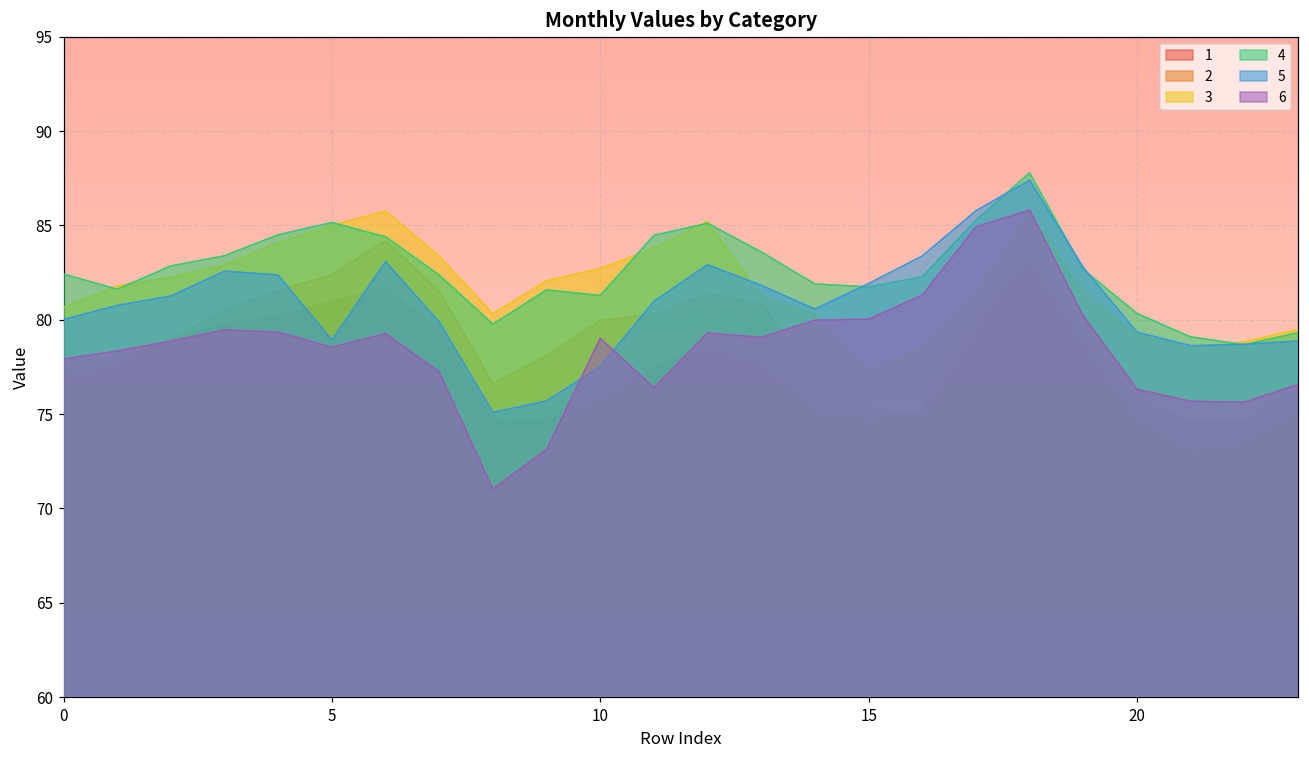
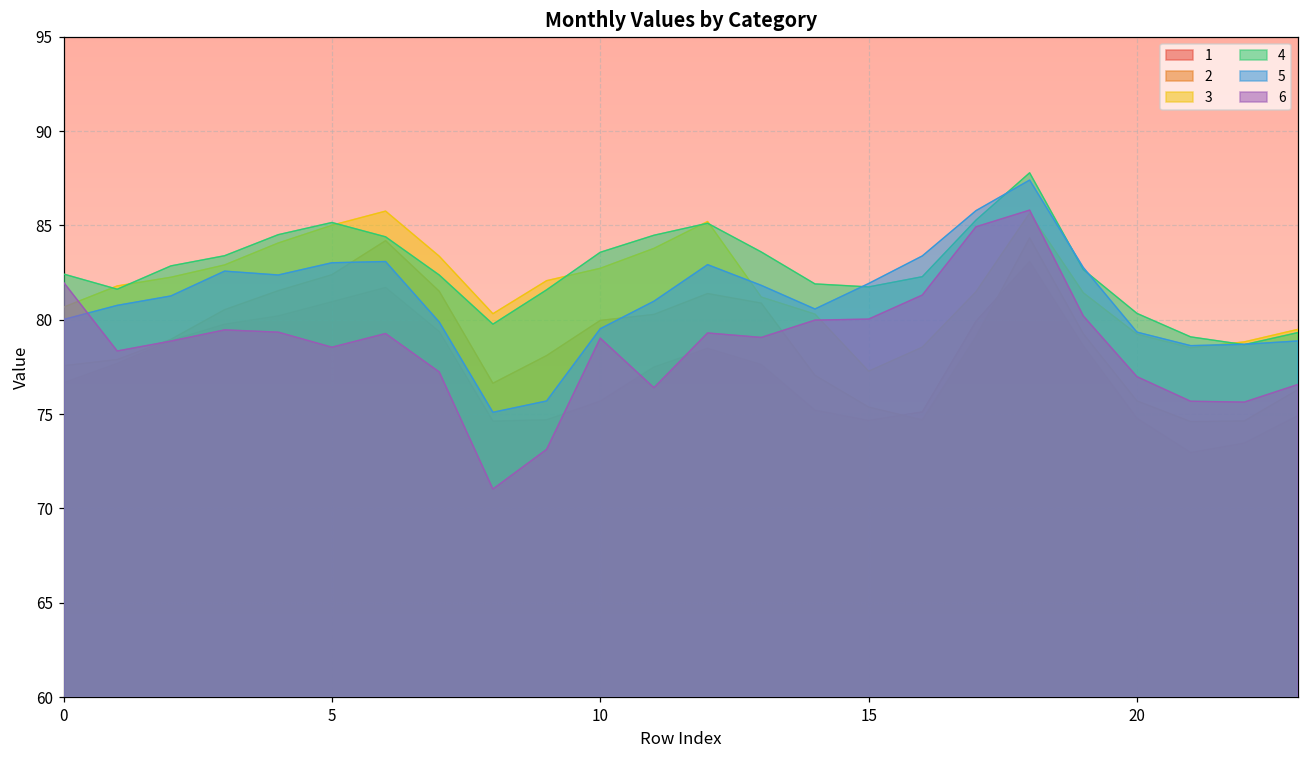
6, 0: 77.9 -> 82.0
5, 5: 78.9 -> 83.0
4, 10: 81.3 -> 83.6
5, 10: 77.5 -> 79.5
6, 20: 76.3 -> 77.0
